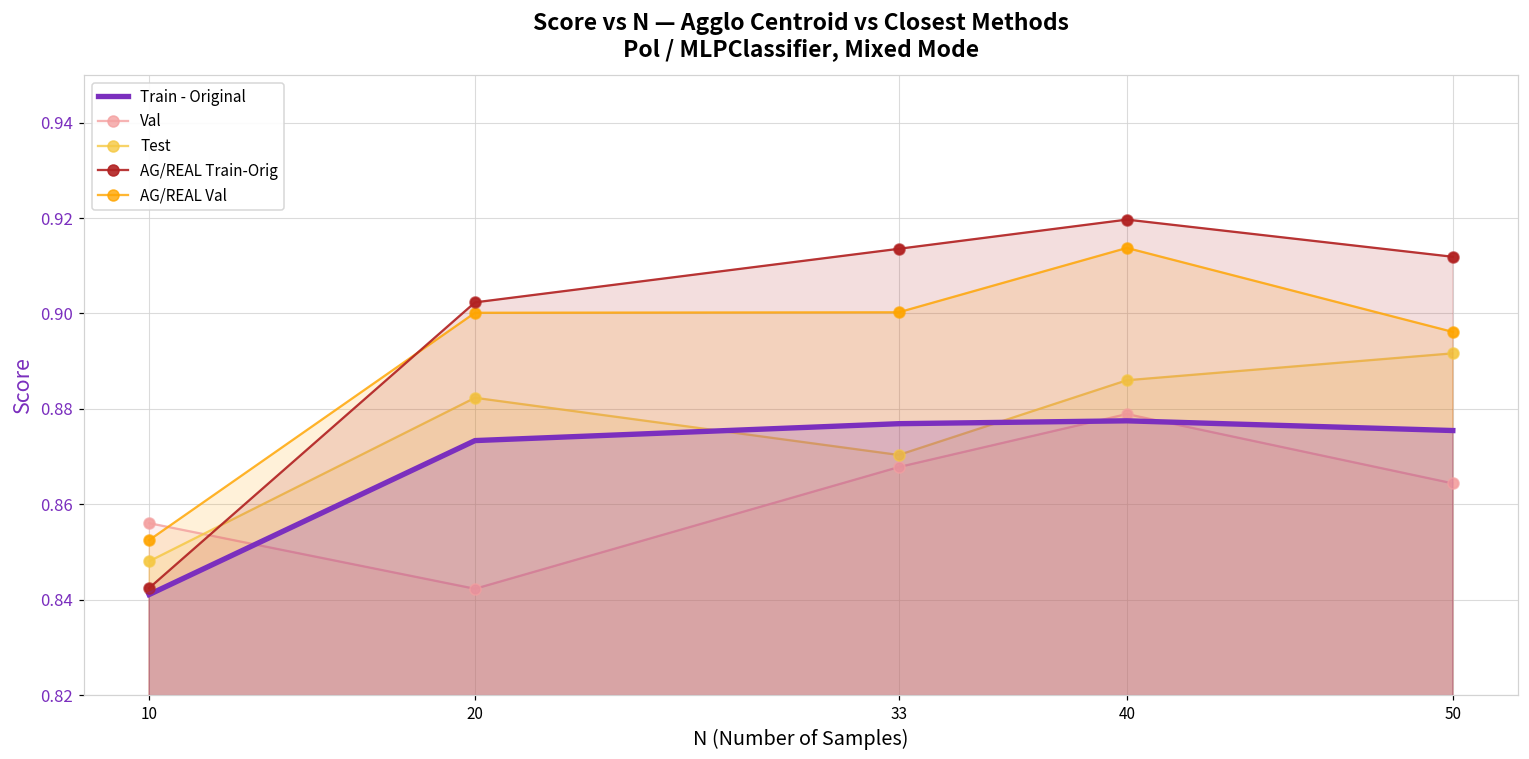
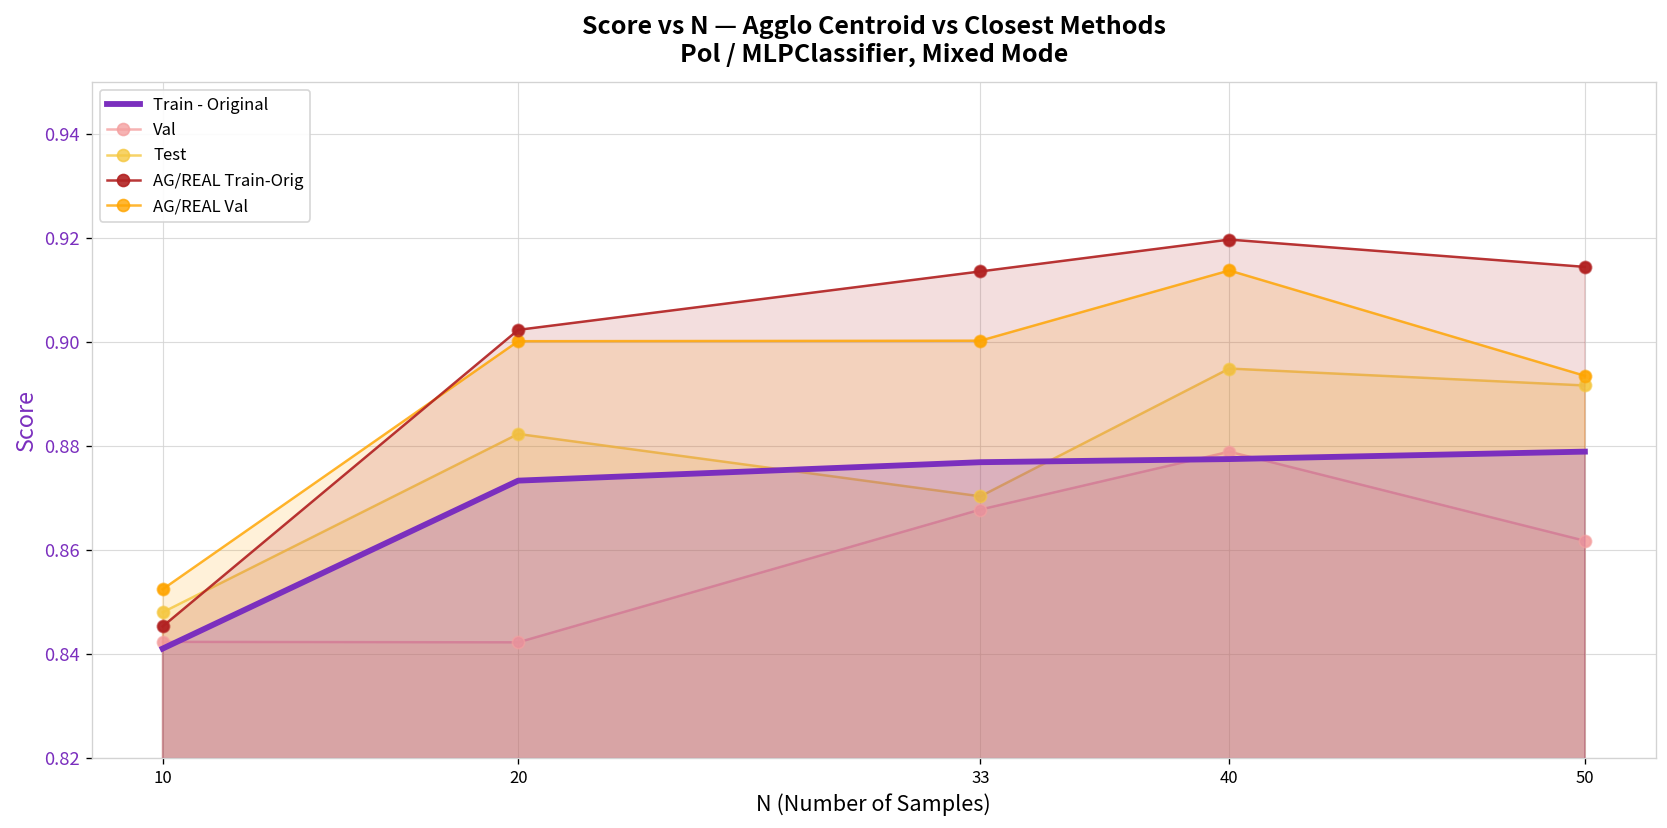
Val, 10: 0.856 -> 0.842
AG/REAL Train-Orig, 10: 0.842 -> 0.845
Test, 40: 0.886 -> 0.895
Train - Original, 50: 0.875 -> 0.879
Val, 50: 0.864 -> 0.862
AG/REAL Train-Orig, 50: 0.912 -> 0.914
AG/REAL Val, 50: 0.896 -> 0.893
